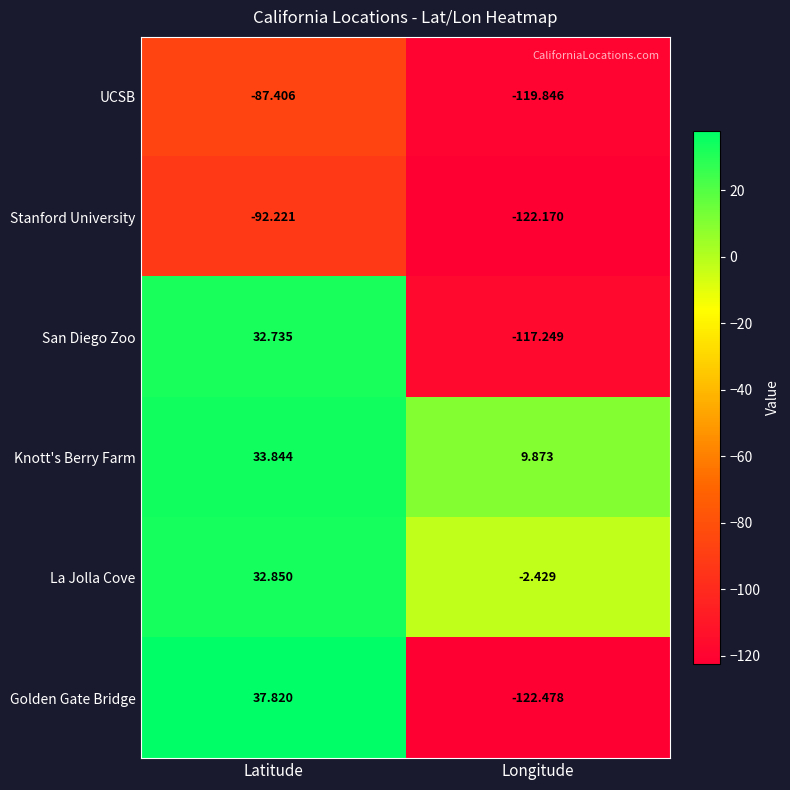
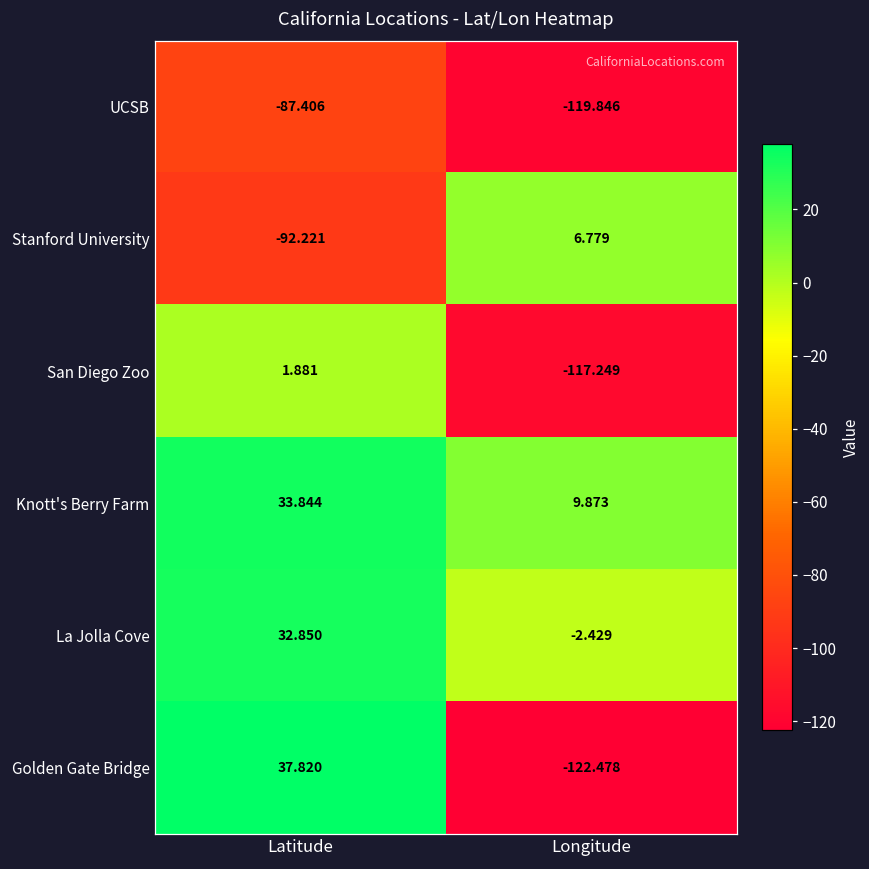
Stanford University, Longitude: -122.170 -> 6.779
San Diego Zoo, Latitude: 32.735 -> 1.881
